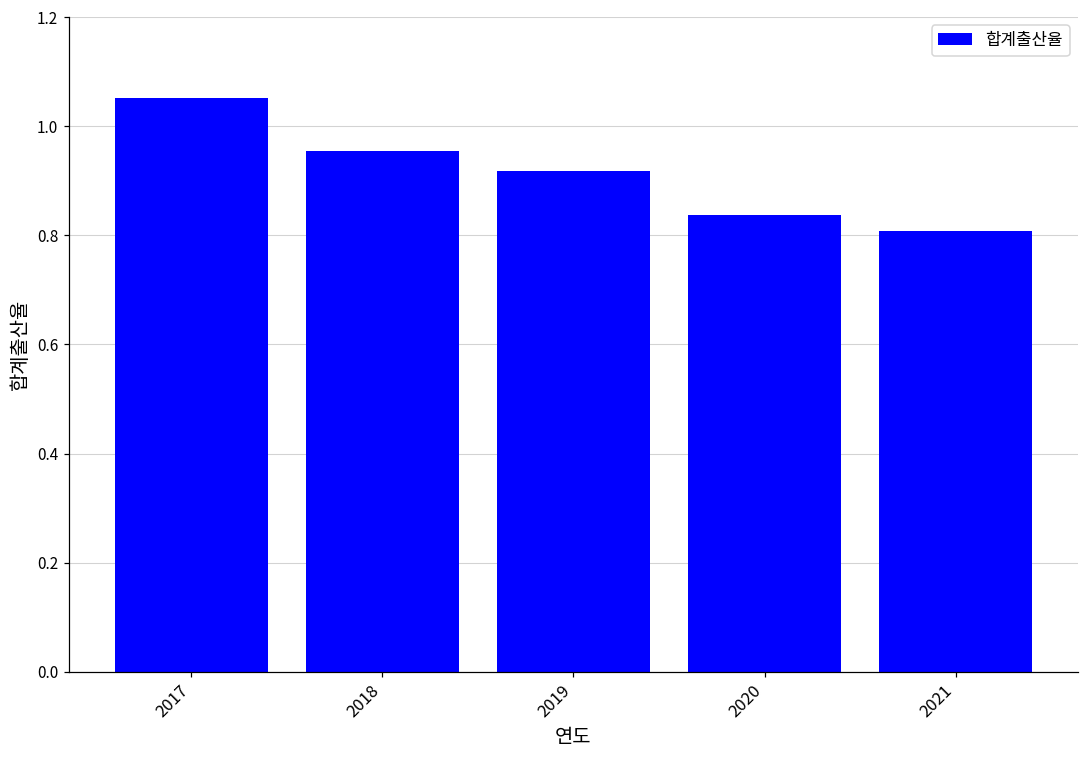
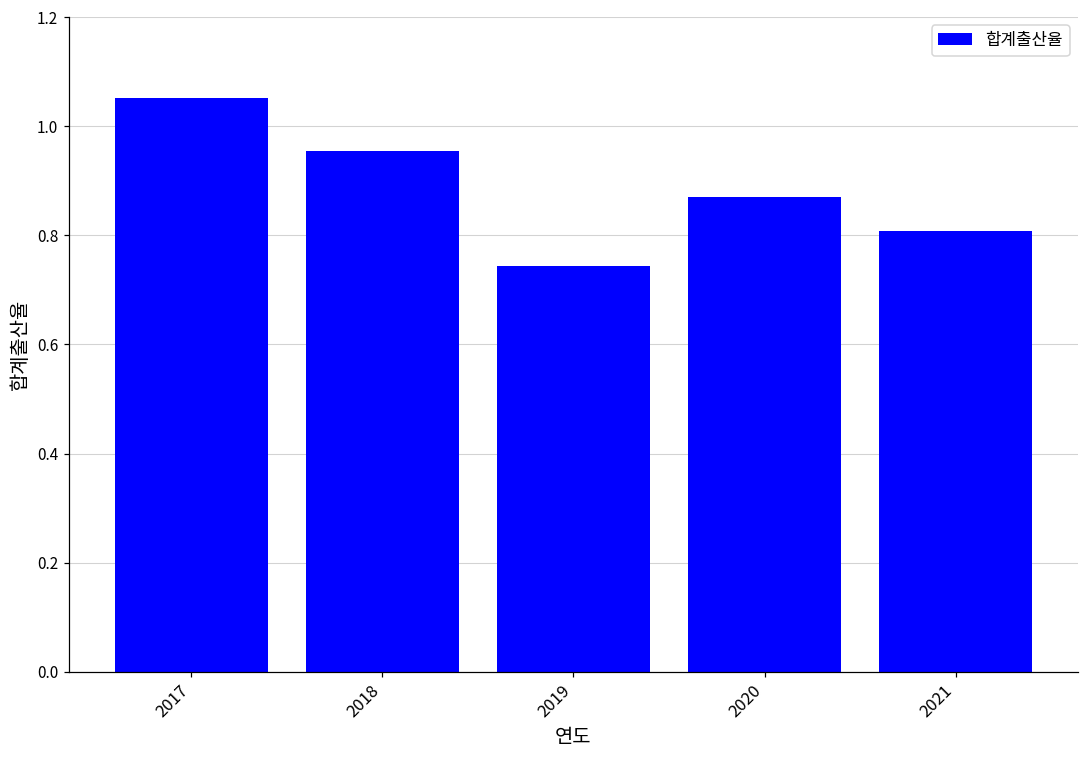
2019: 0.92 -> 0.74
2020: 0.84 -> 0.87
